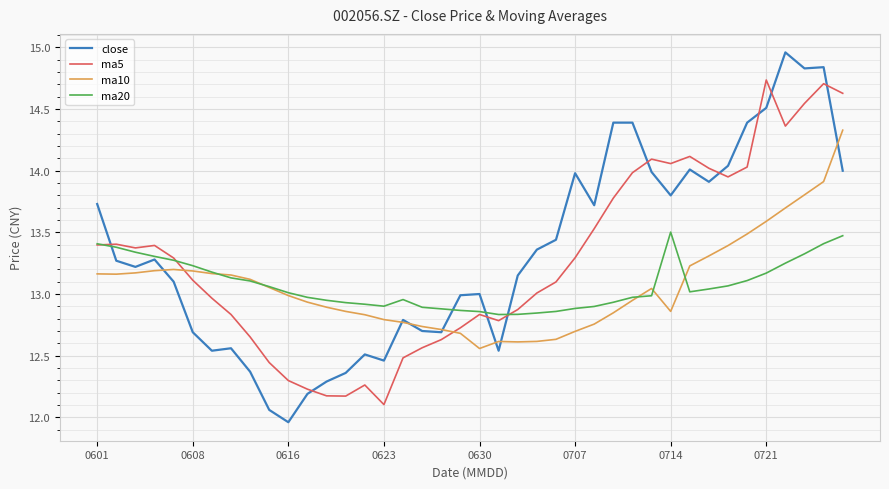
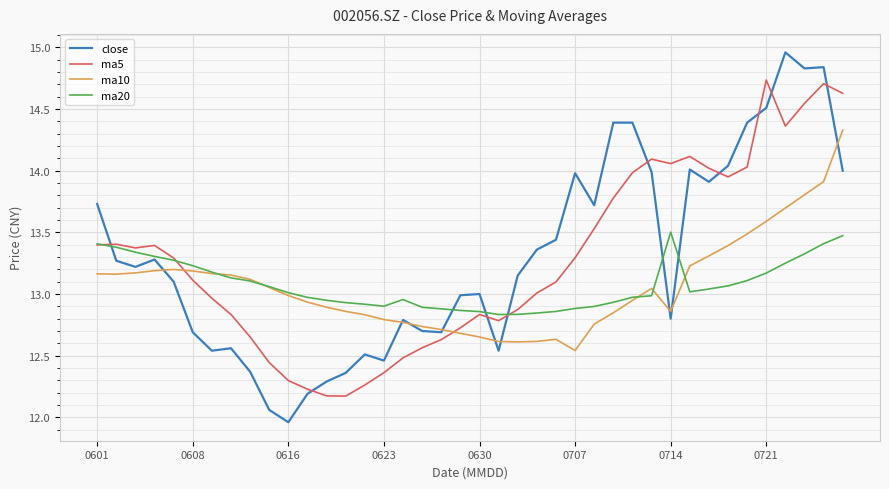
ma5, 0623: 12.10 -> 12.36
ma10, 0630: 12.56 -> 12.65
ma10, 0707: 12.70 -> 12.54
close, 0714: 13.8 -> 12.8
